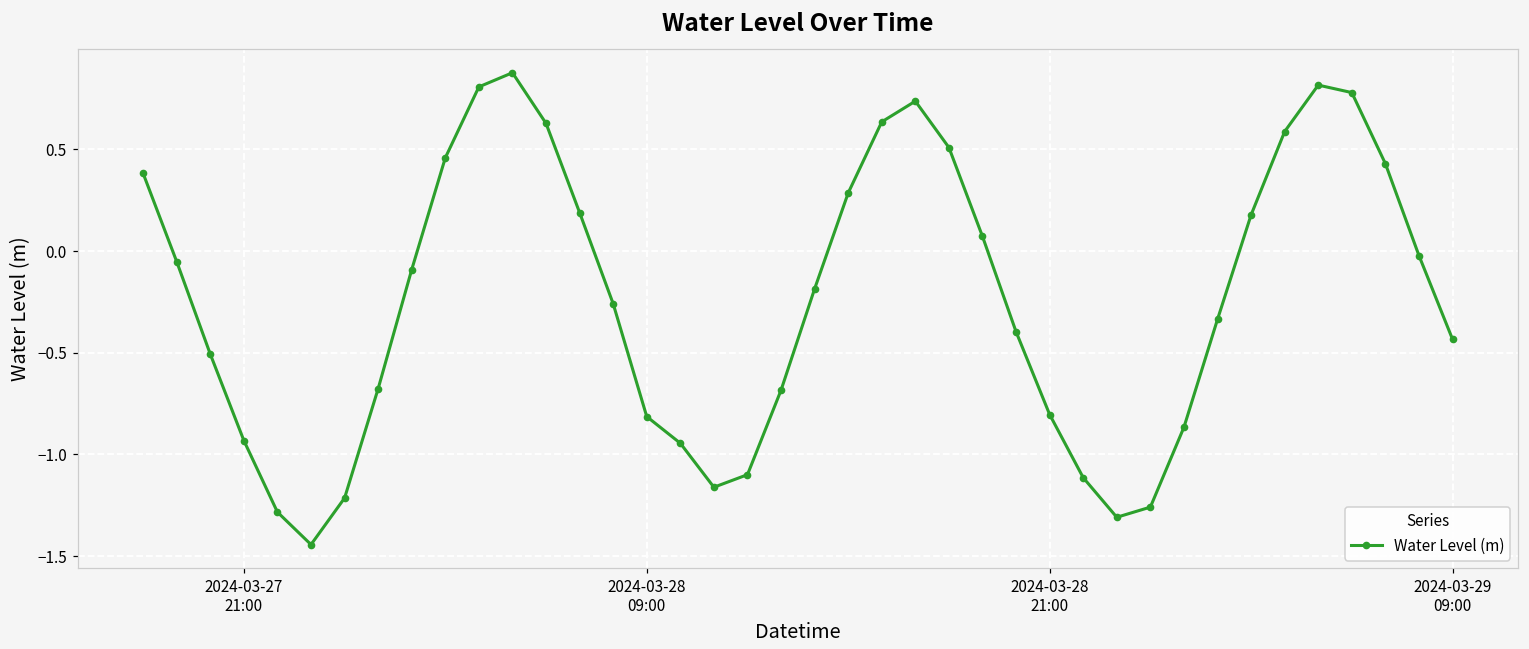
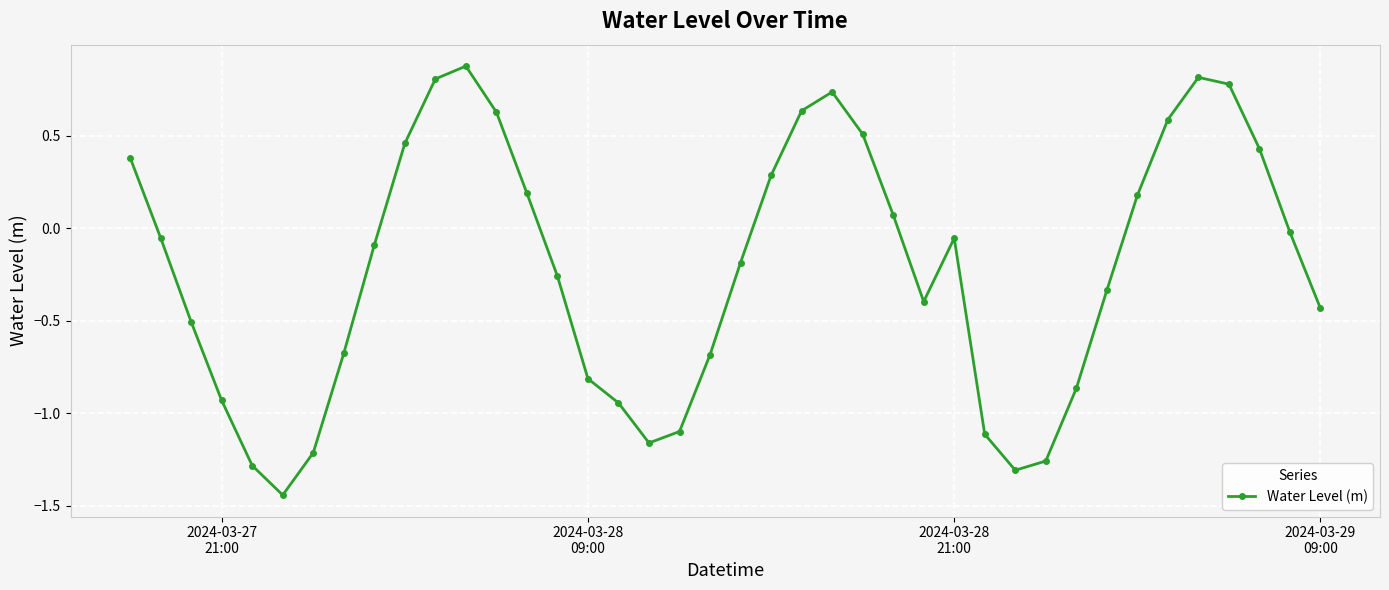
2024-03-28 21:00: -0.80 -> -0.05
